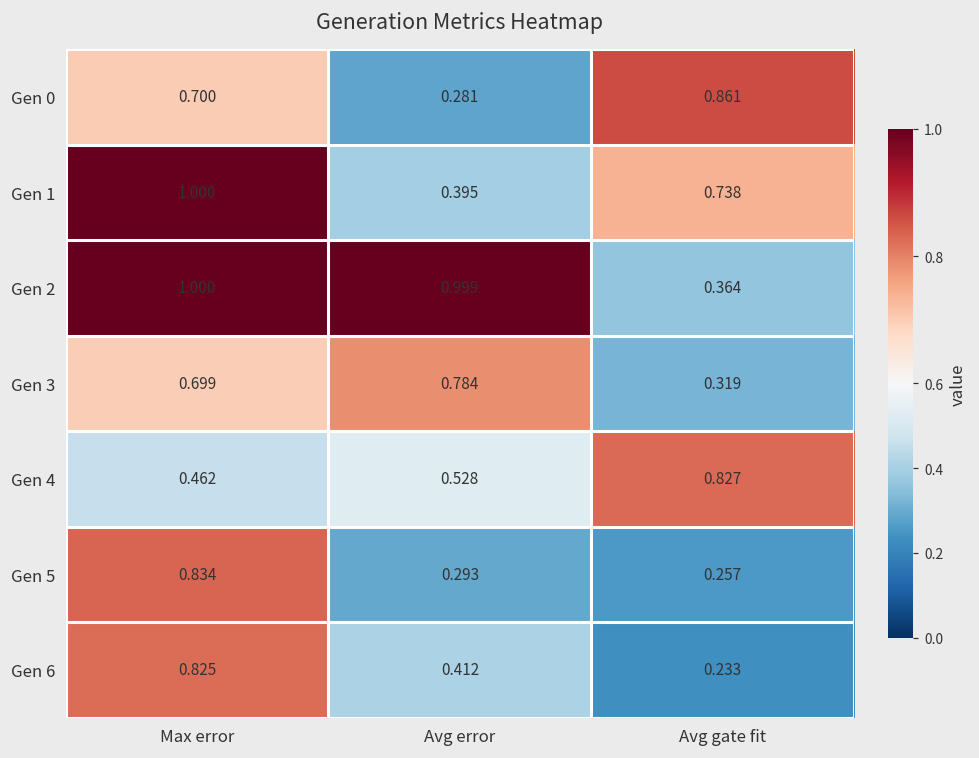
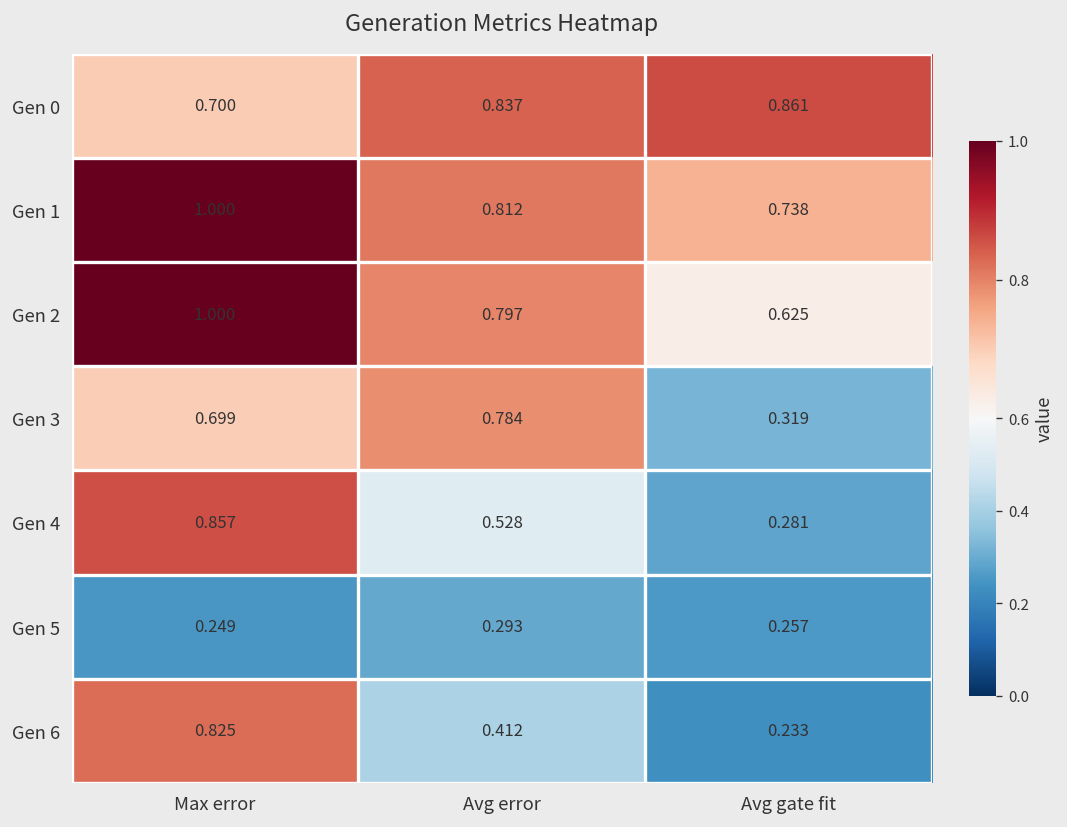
Gen 0, Avg error: 0.281 -> 0.837
Gen 1, Avg error: 0.395 -> 0.812
Gen 2, Avg error: 0.999 -> 0.797
Gen 2, Avg gate fit: 0.364 -> 0.625
Gen 4, Max error: 0.462 -> 0.857
Gen 4, Avg gate fit: 0.827 -> 0.281
Gen 5, Max error: 0.834 -> 0.249
